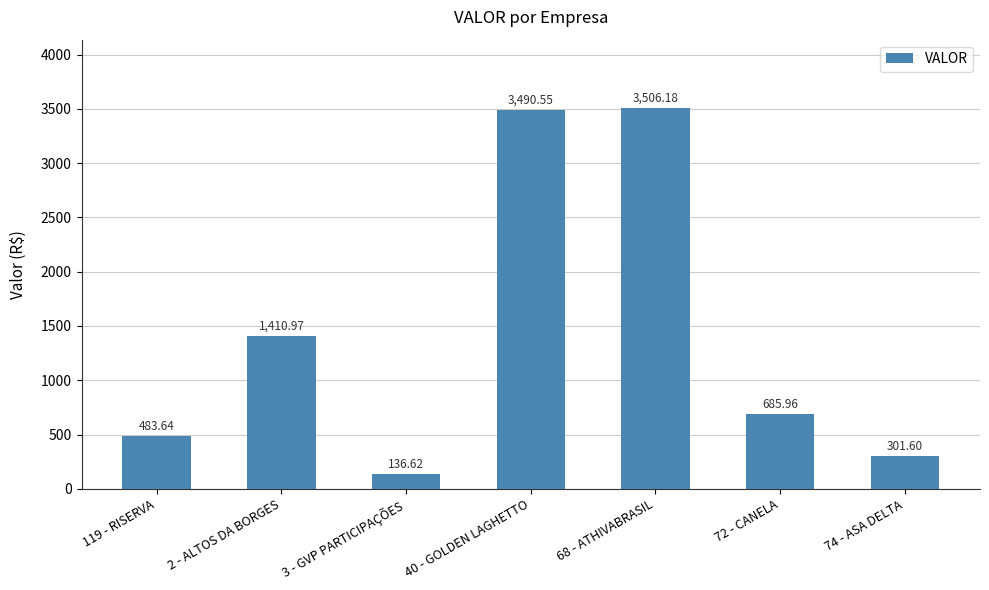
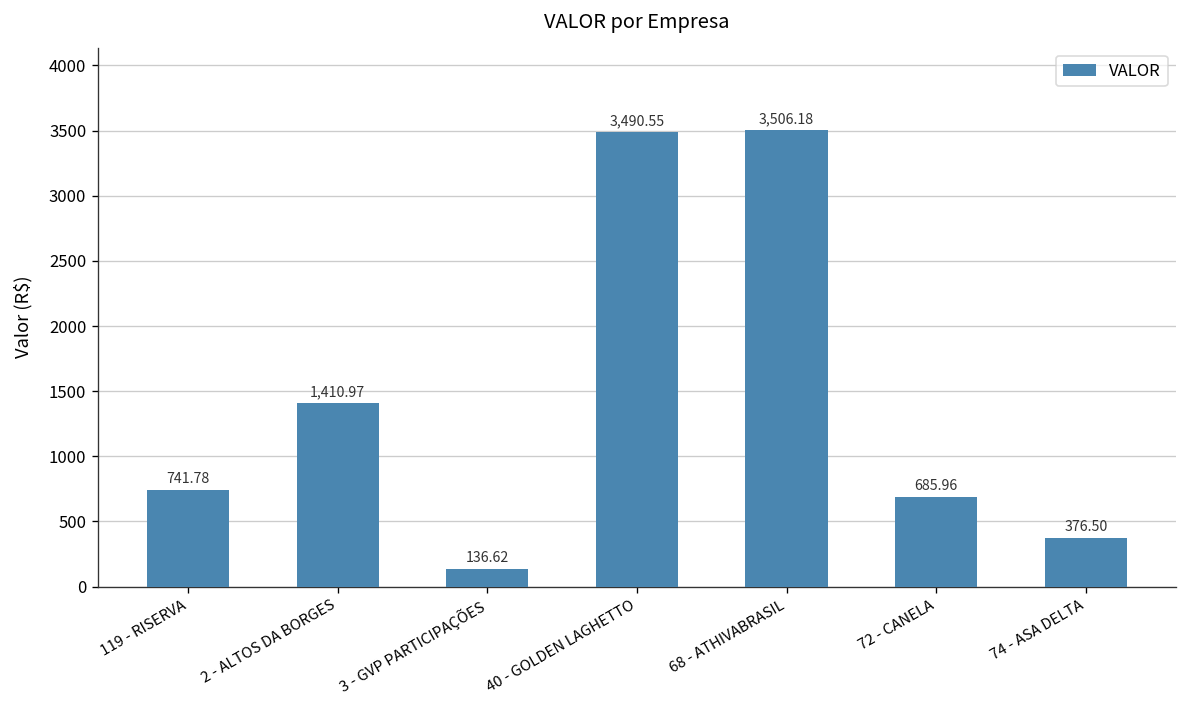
119 - RISERVA: 483.64 -> 741.78
74 - ASA DELTA: 301.60 -> 376.50
